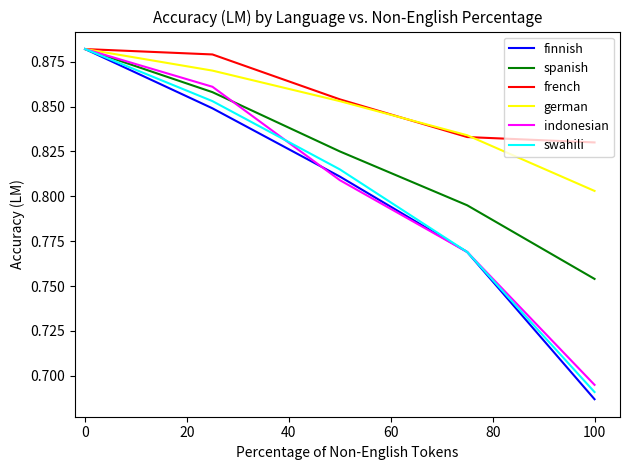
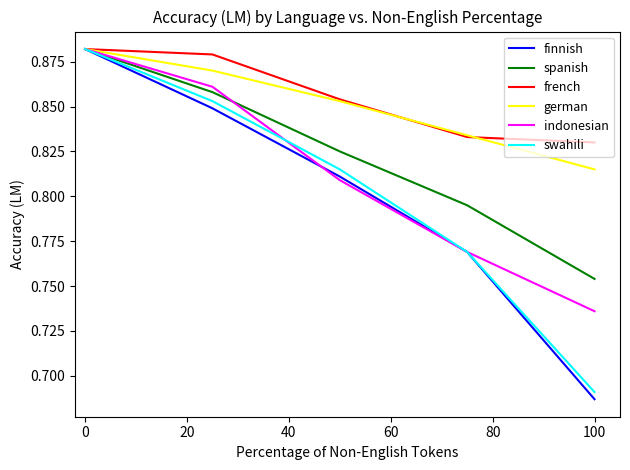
german, 100: 0.803 -> 0.815
indonesian, 100: 0.695 -> 0.736
